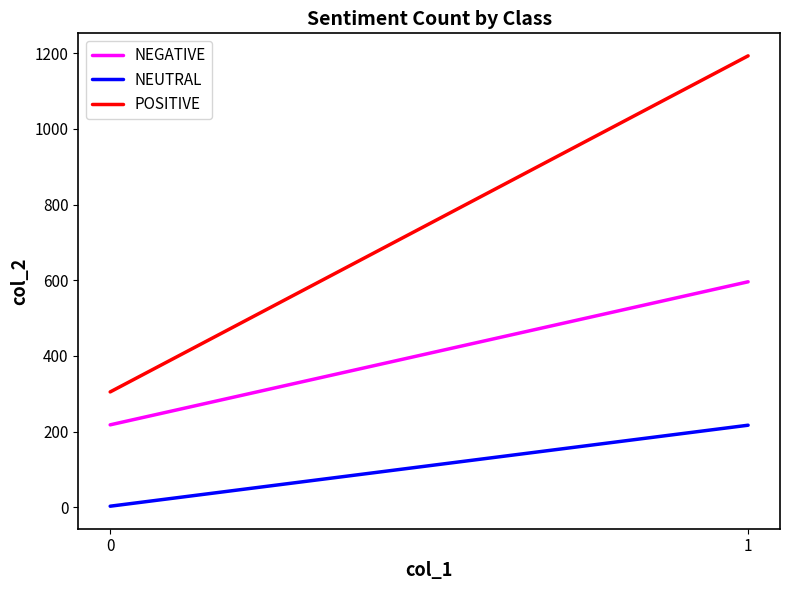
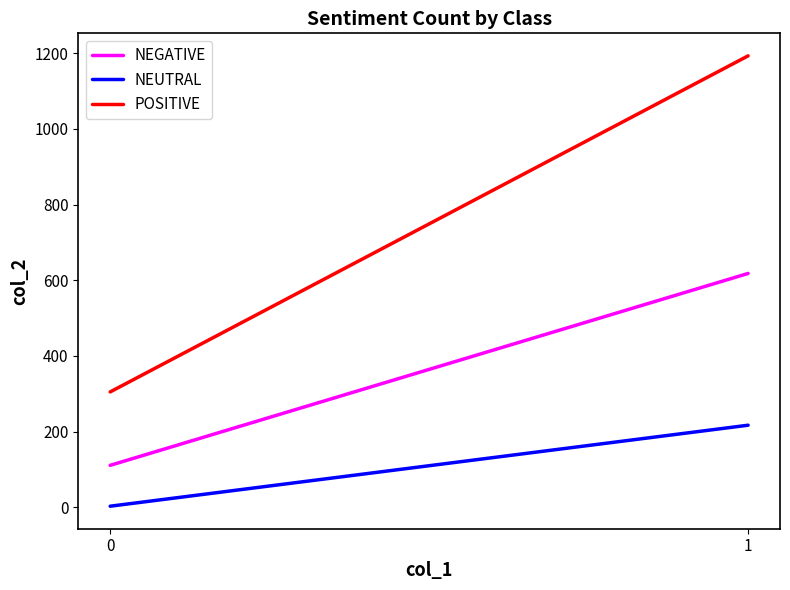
NEGATIVE, 0: 220 -> 110
NEGATIVE, 1: 600 -> 620
